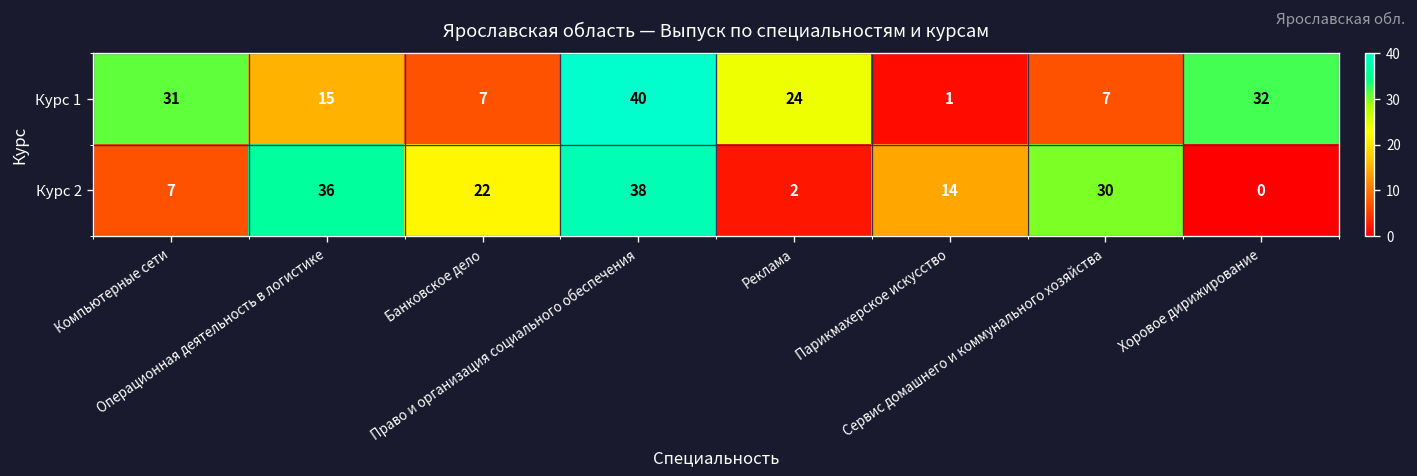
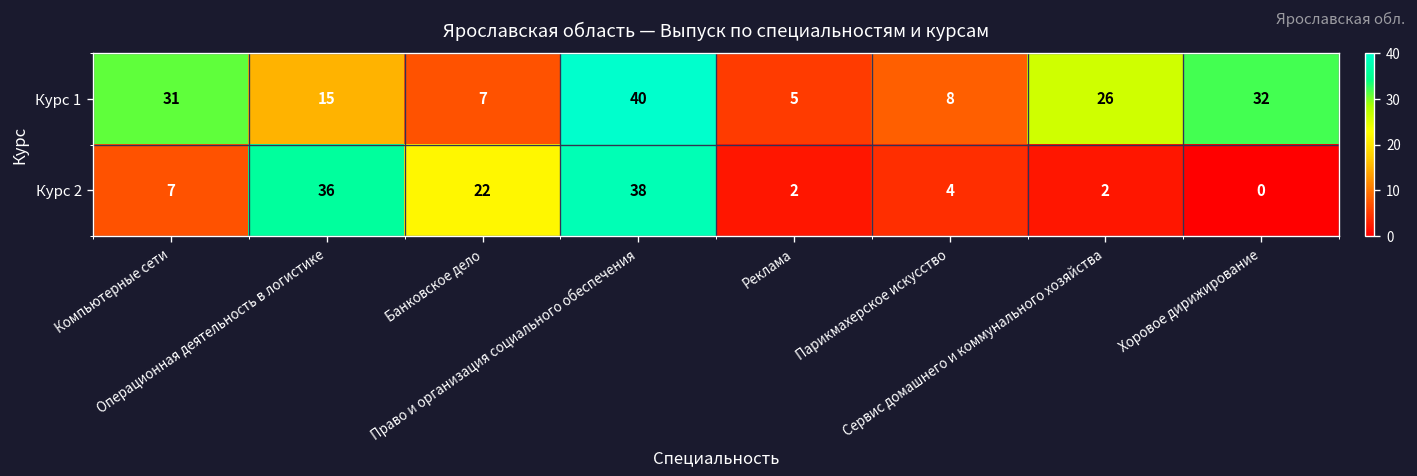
Курс 1, Реклама: 24 -> 5
Курс 1, Парикмахерское искусство: 1 -> 8
Курс 1, Сервис домашнего и коммунального хозяйства: 7 -> 26
Курс 2, Парикмахерское искусство: 14 -> 4
Курс 2, Сервис домашнего и коммунального хозяйства: 30 -> 2
